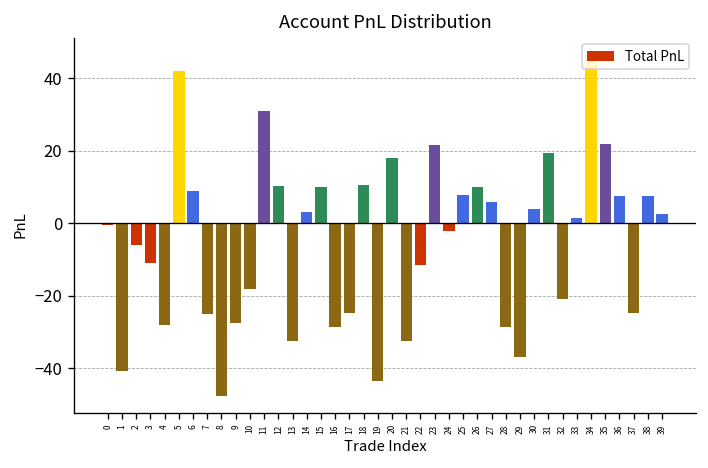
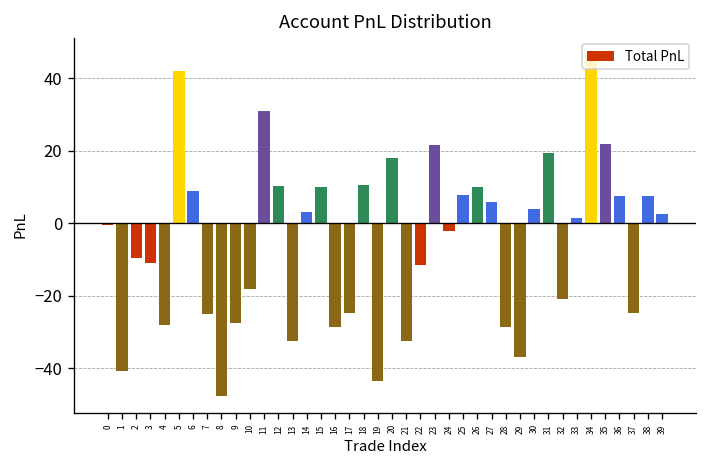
2: -6 -> -10
